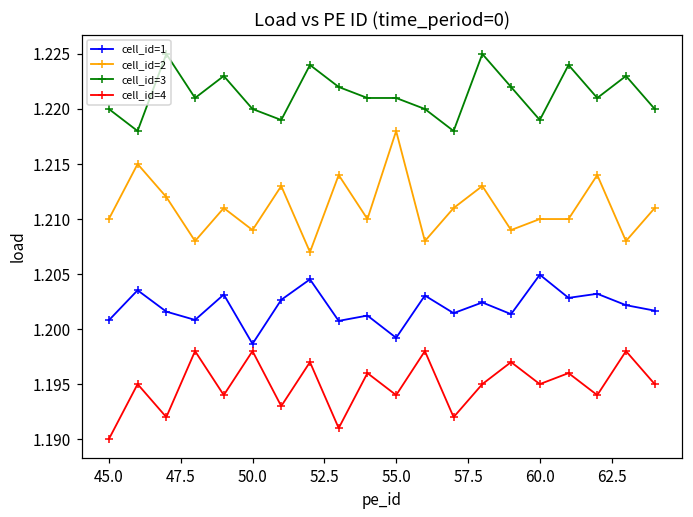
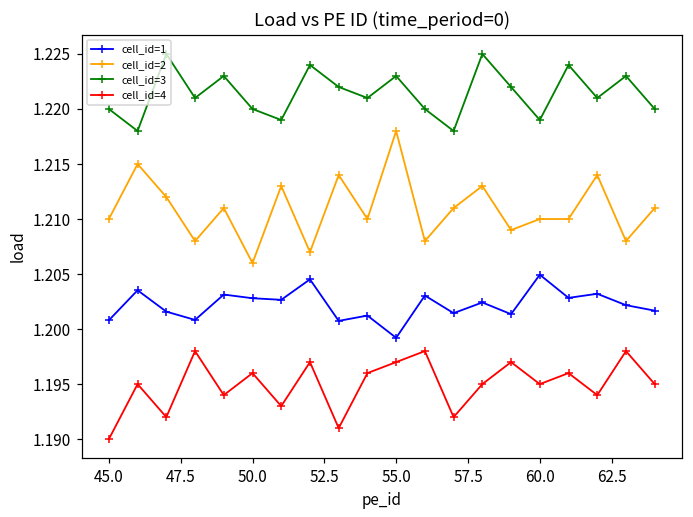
cell_id=1, 50.0: 1.1987 -> 1.2028
cell_id=2, 50.0: 1.209 -> 1.206
cell_id=4, 50.0: 1.198 -> 1.196
cell_id=3, 55.0: 1.221 -> 1.223
cell_id=4, 55.0: 1.194 -> 1.197
